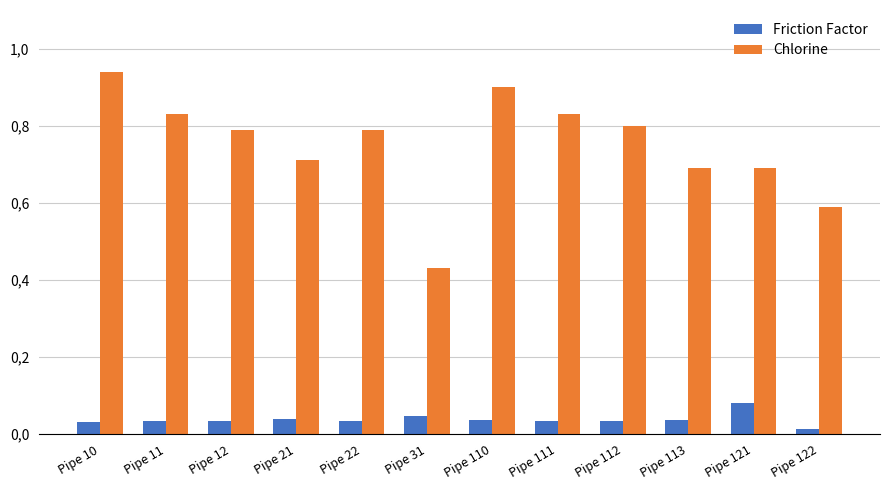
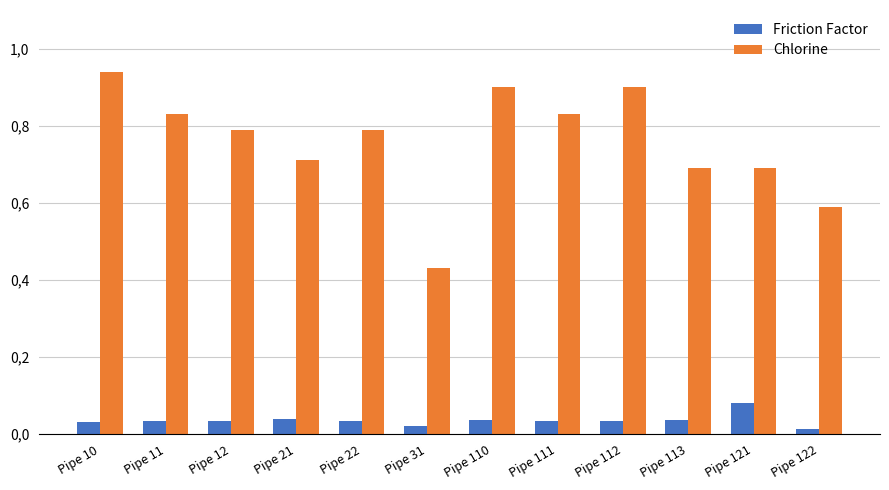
Friction Factor, Pipe 31: 0.5 -> 0.2
Chlorine, Pipe 112: 8.0 -> 9.0
